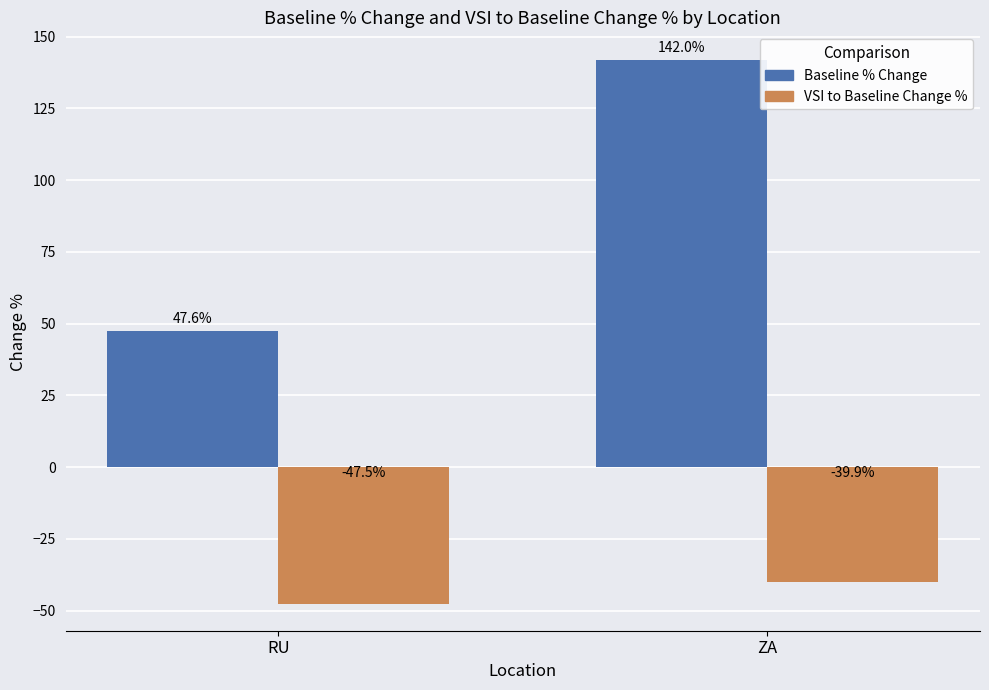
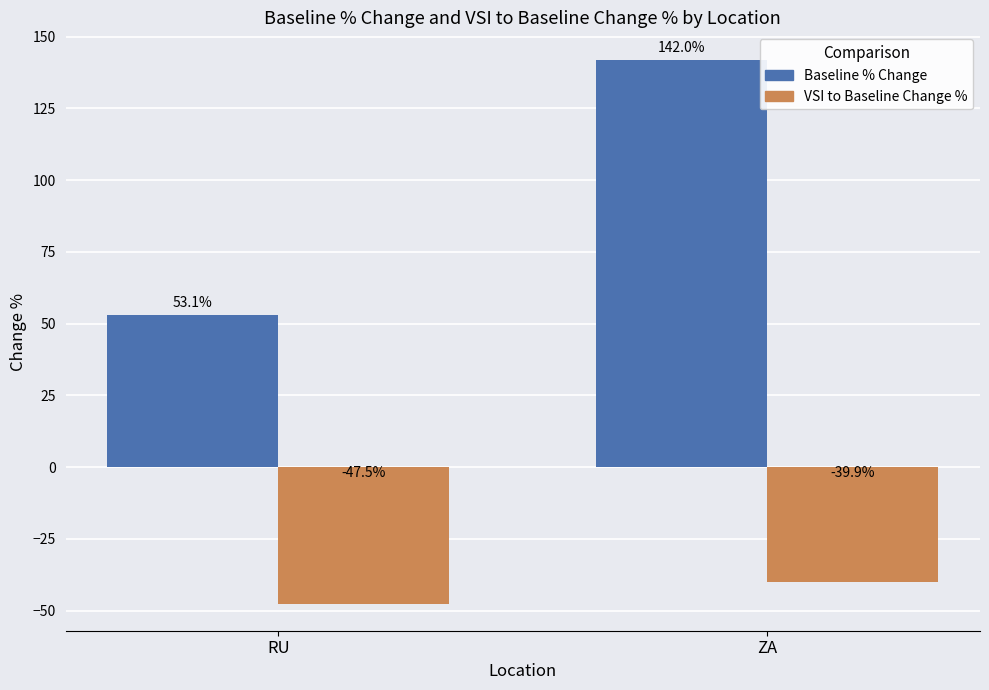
Baseline % Change, RU: 47.6% -> 53.1%
